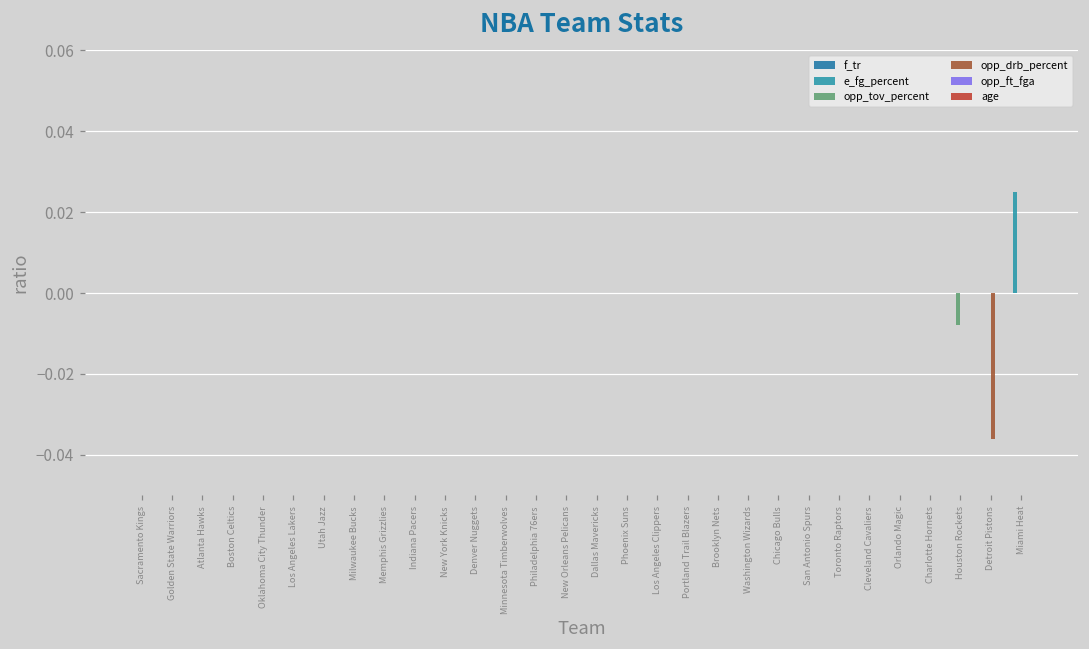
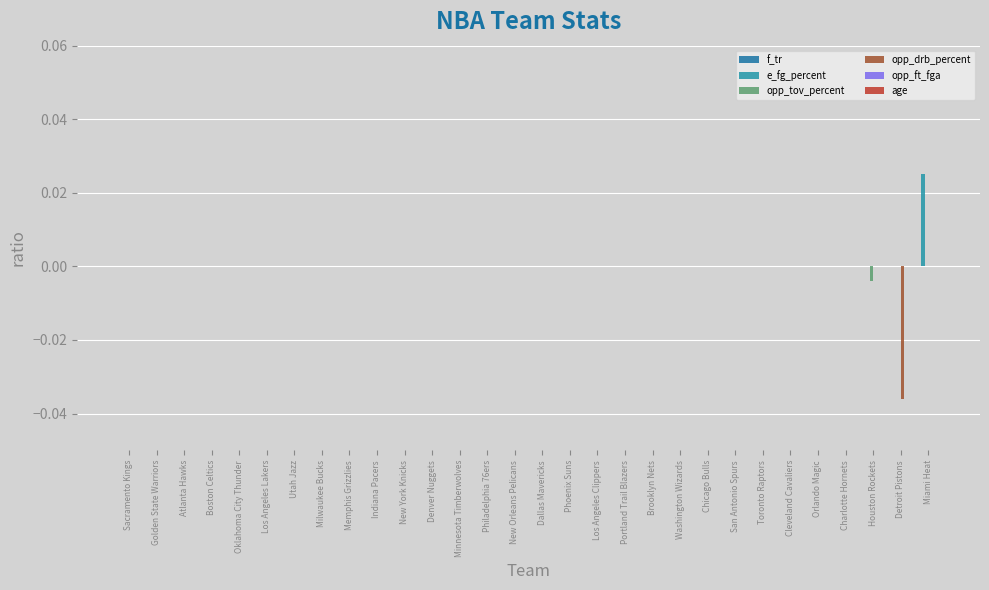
opp_tov_percent, Houston Rockets: -0.008 -> -0.004
